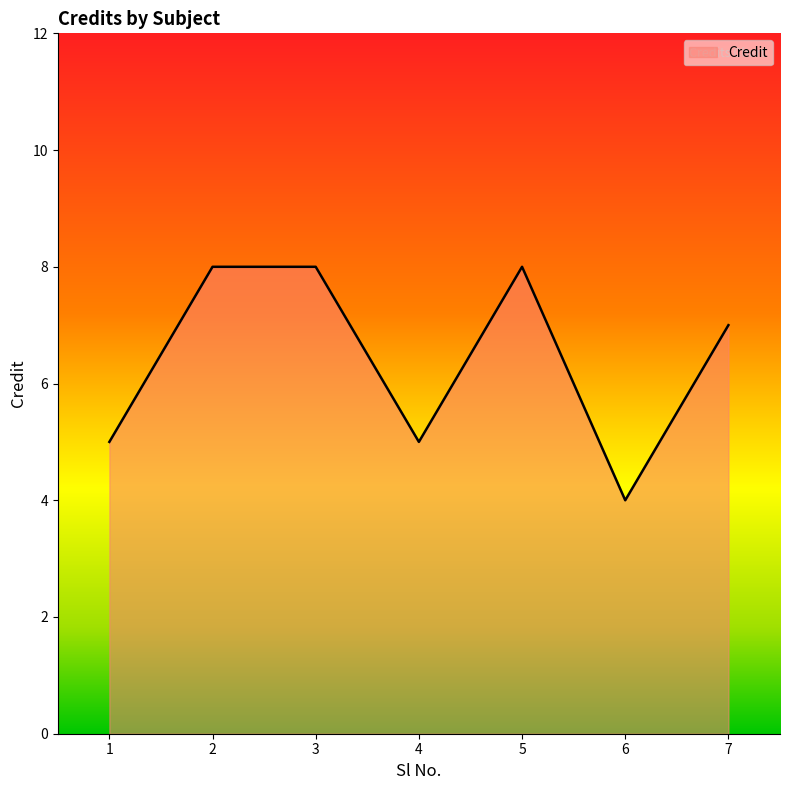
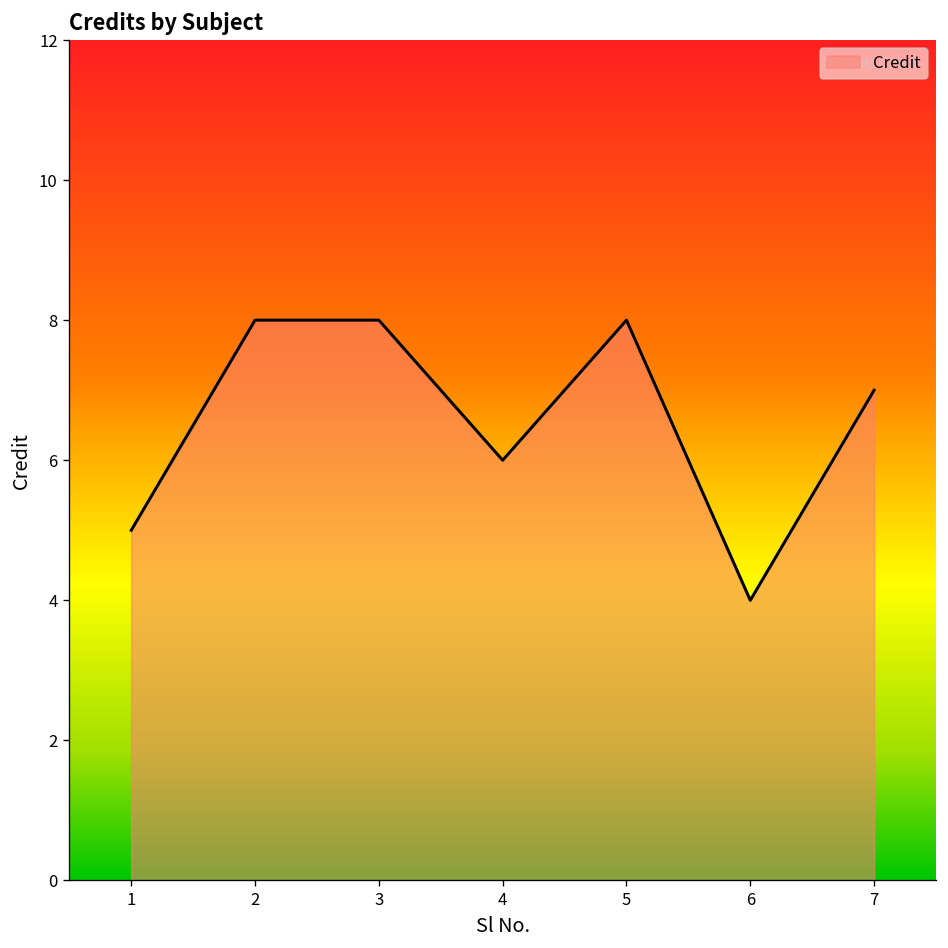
4: 5 -> 6
